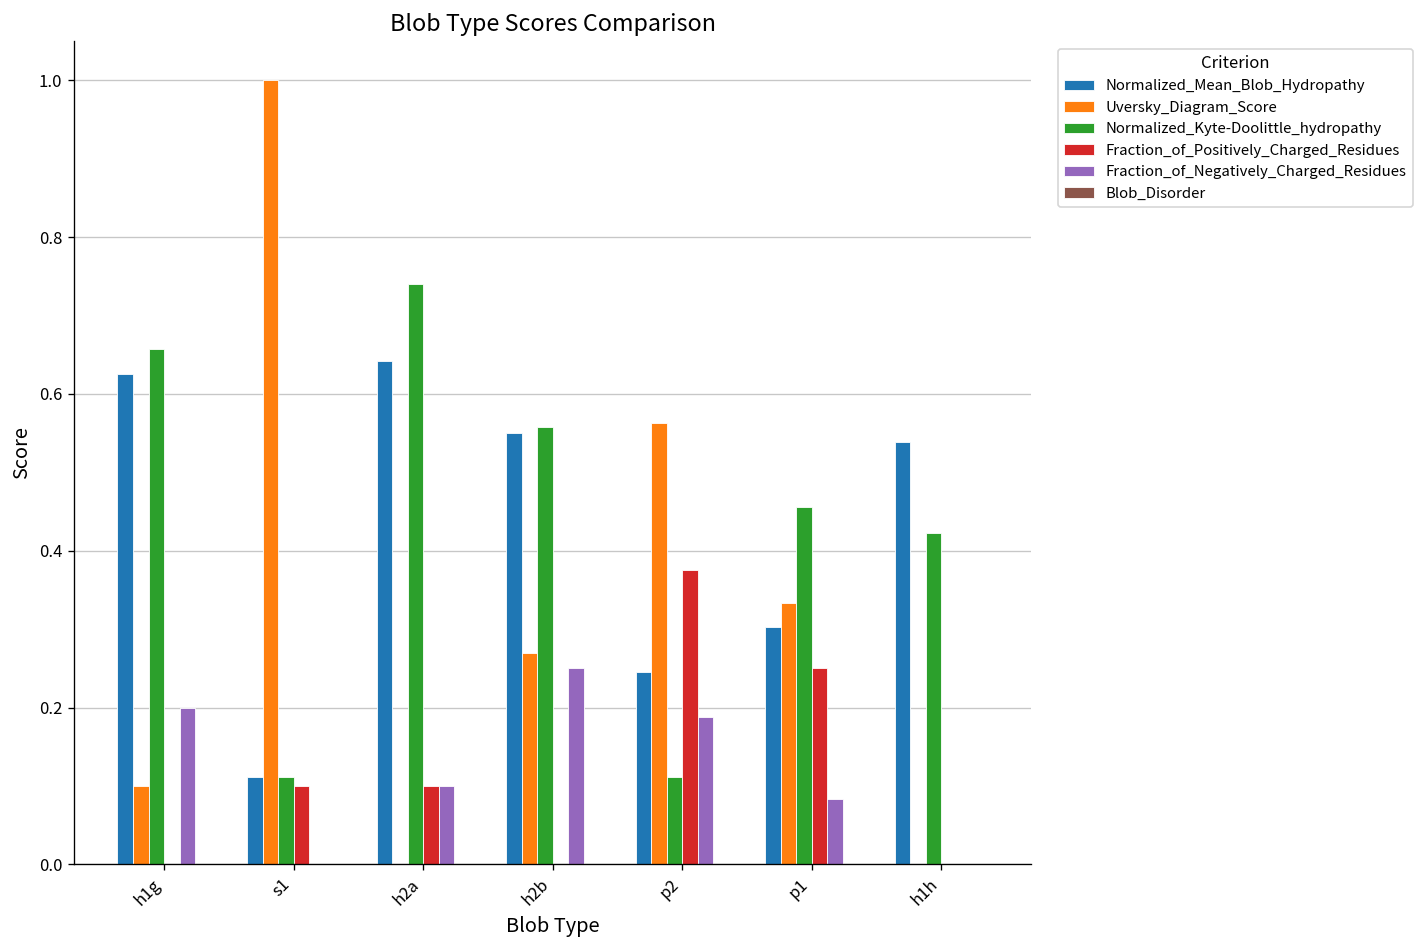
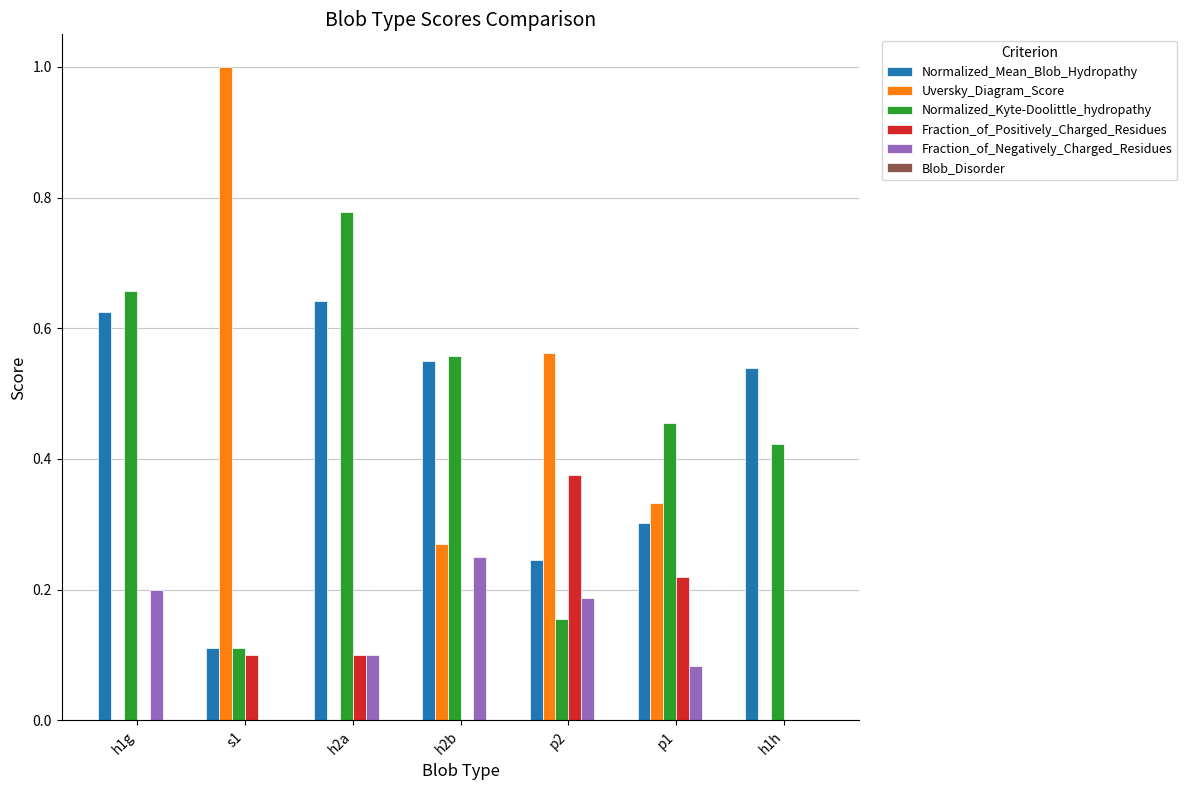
Uversky_Diagram_Score, h1g: 0.1 -> 0.0
Normalized_Kyte-Doolittle_hydropathy, h2a: 0.74 -> 0.78
Normalized_Kyte-Doolittle_hydropathy, p2: 0.11 -> 0.16
Fraction_of_Positively_Charged_Residues, p1: 0.25 -> 0.22
